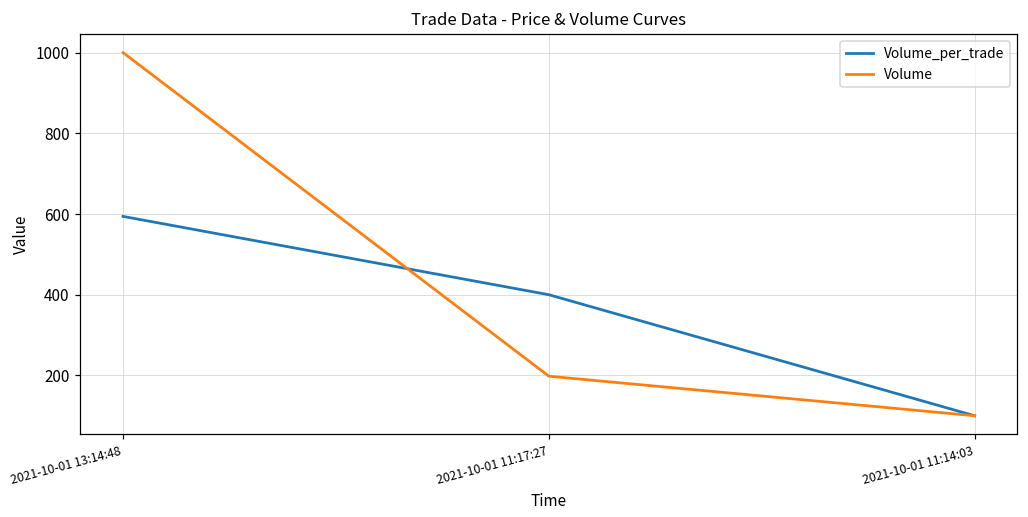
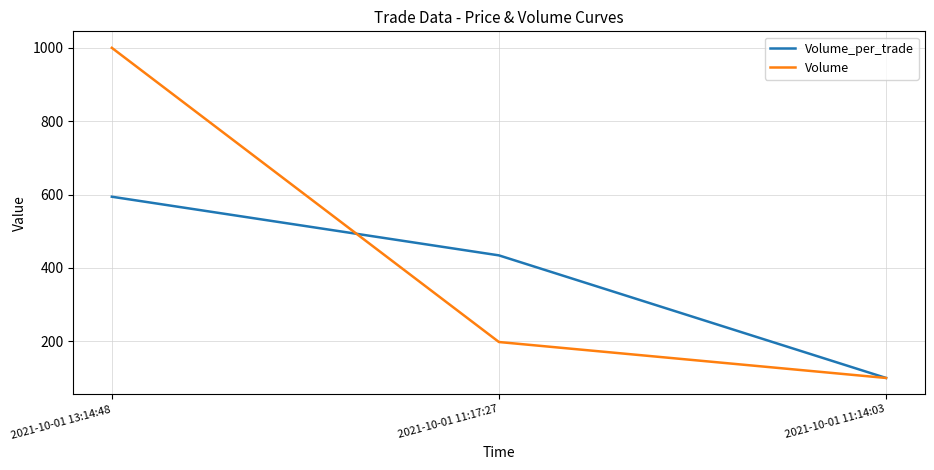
Volume_per_trade, 2021-10-01 11:17:27: 400 -> 430
